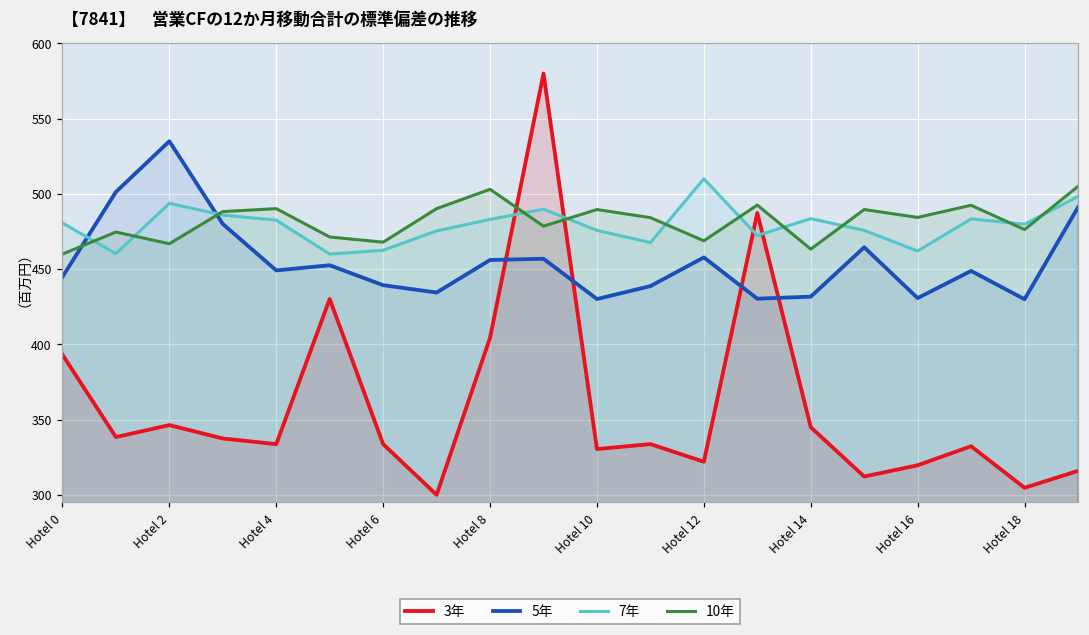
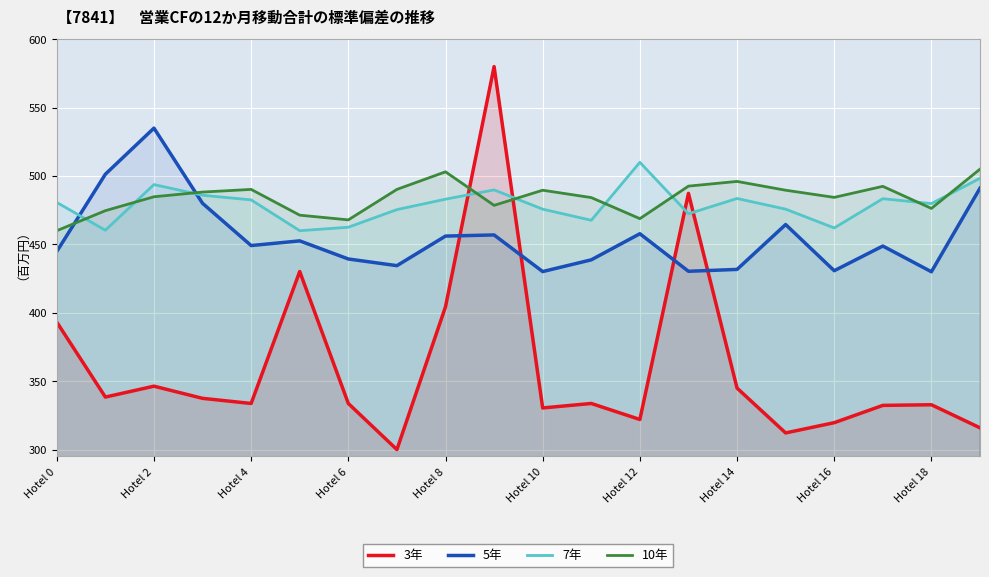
10年, Hotel 2: 467 -> 485
10年, Hotel 14: 463 -> 496
3年, Hotel 18: 305 -> 333
